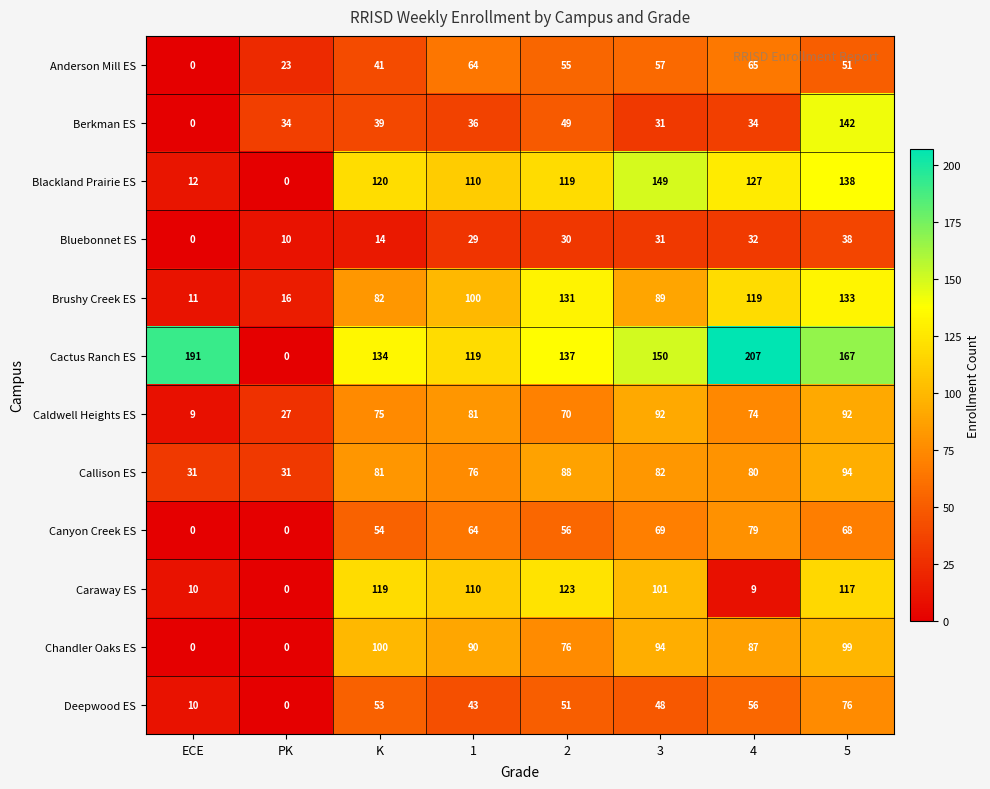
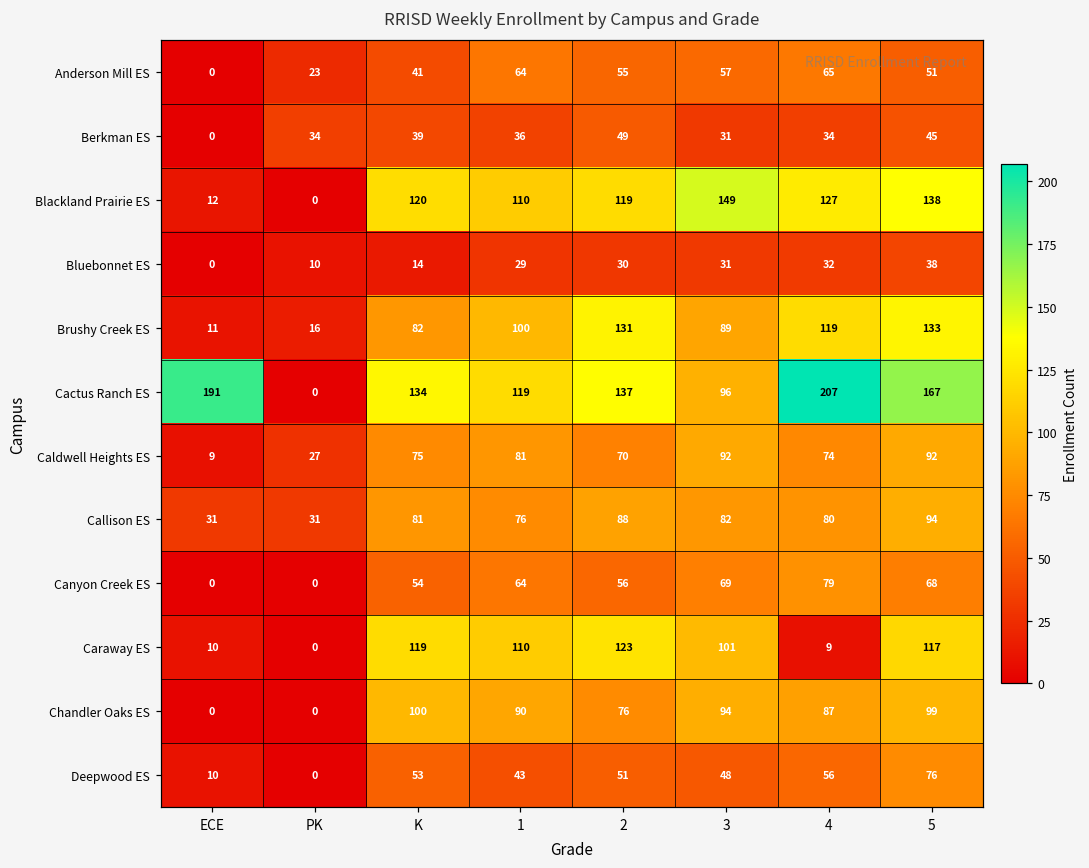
Berkman ES, 5: 142 -> 45
Cactus Ranch ES, 3: 150 -> 96
